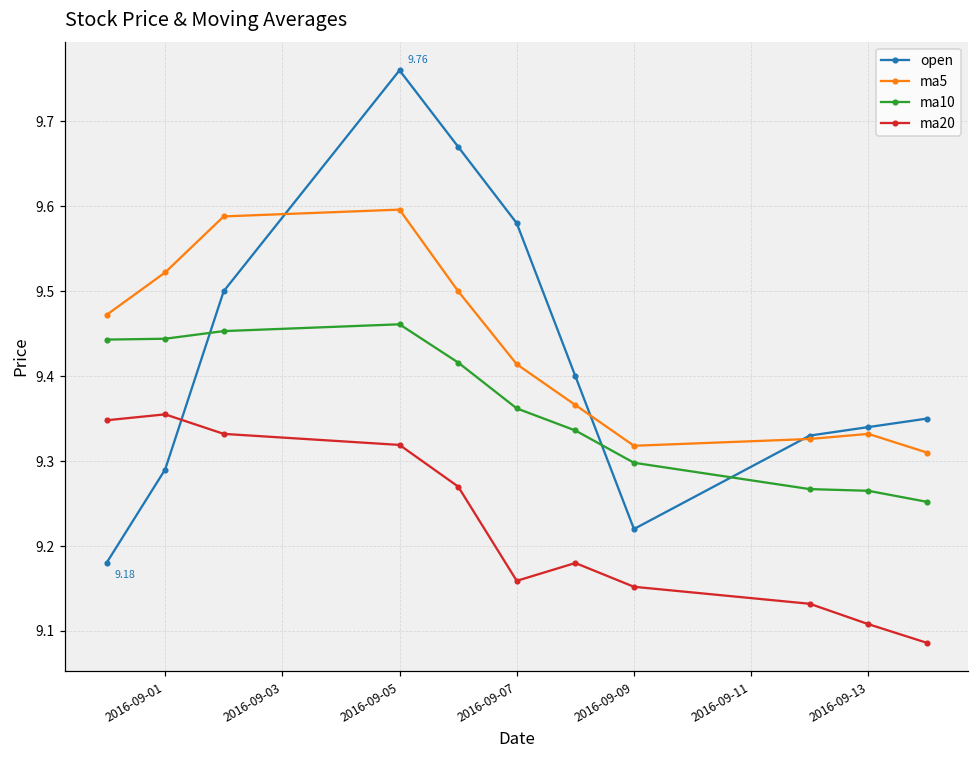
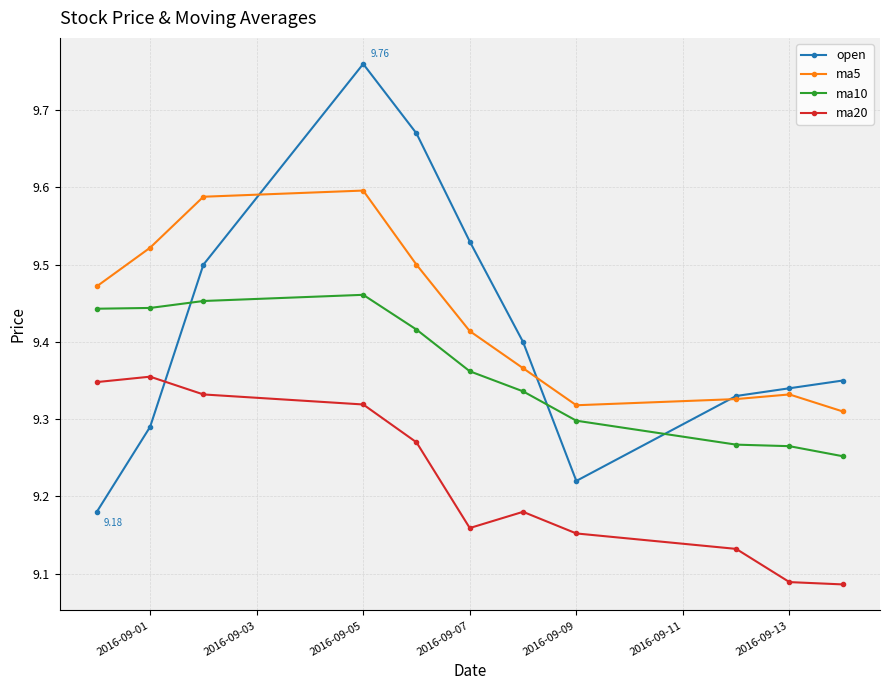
open, 2016-09-07: 9.58 -> 9.53
ma20, 2016-09-13: 9.11 -> 9.09
